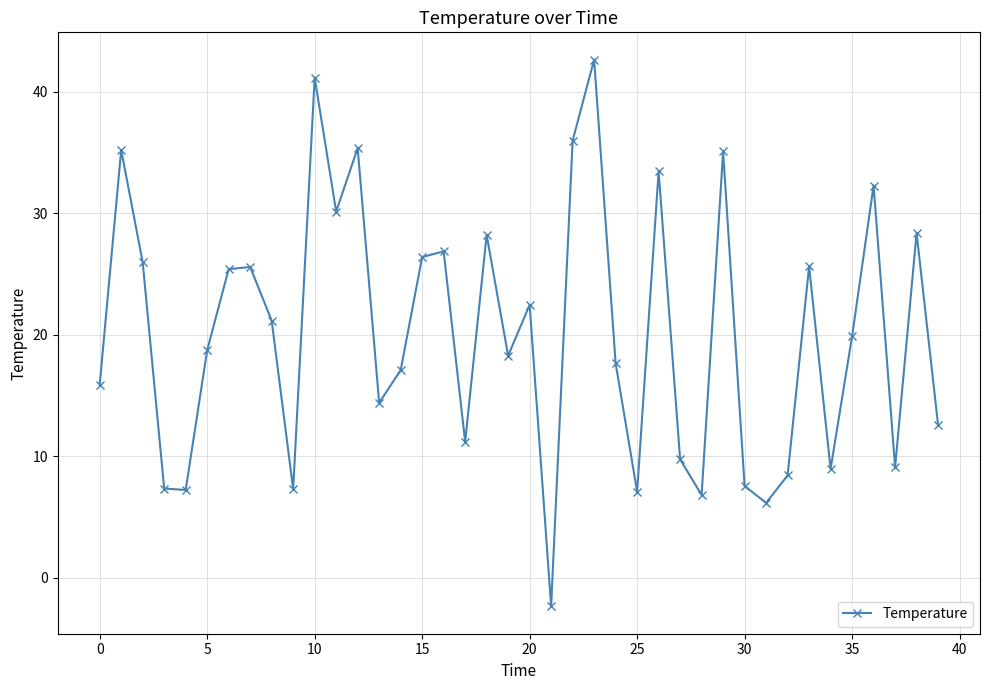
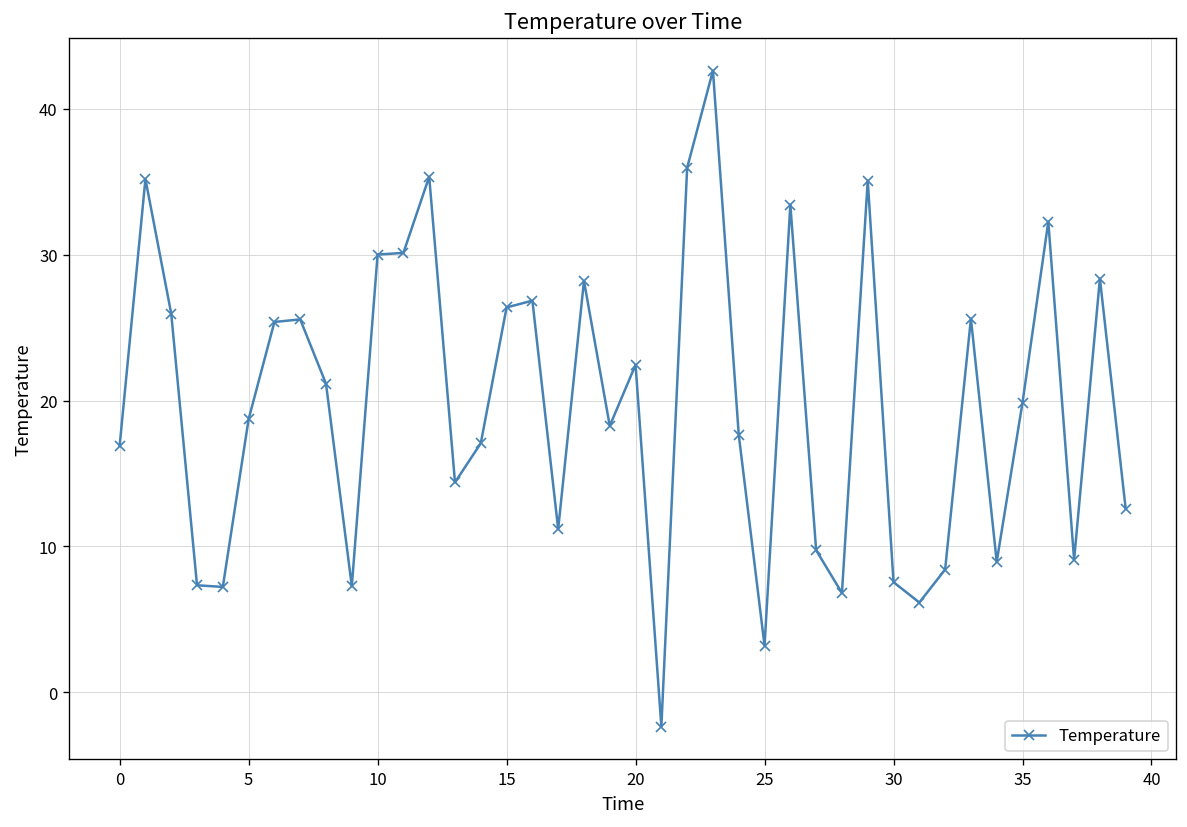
0: 15.9 -> 16.9
10: 41.2 -> 30.0
25: 7.1 -> 3.2
